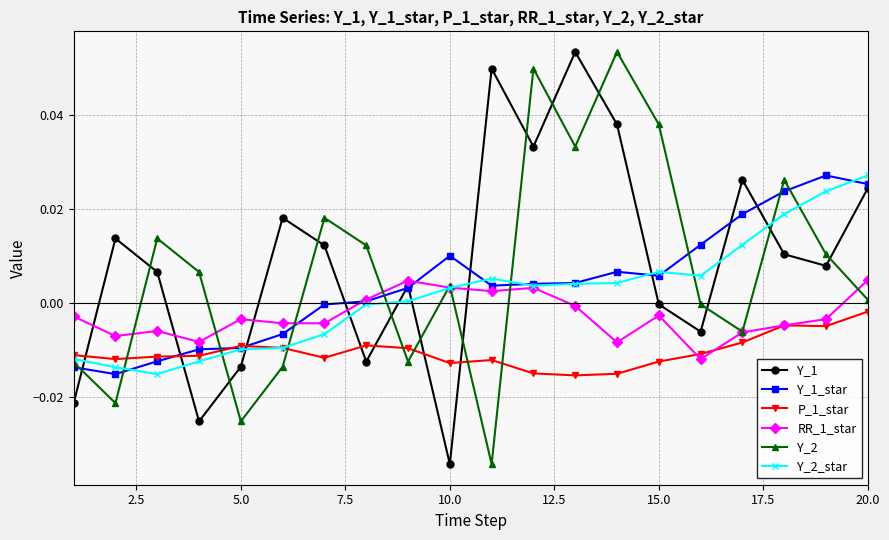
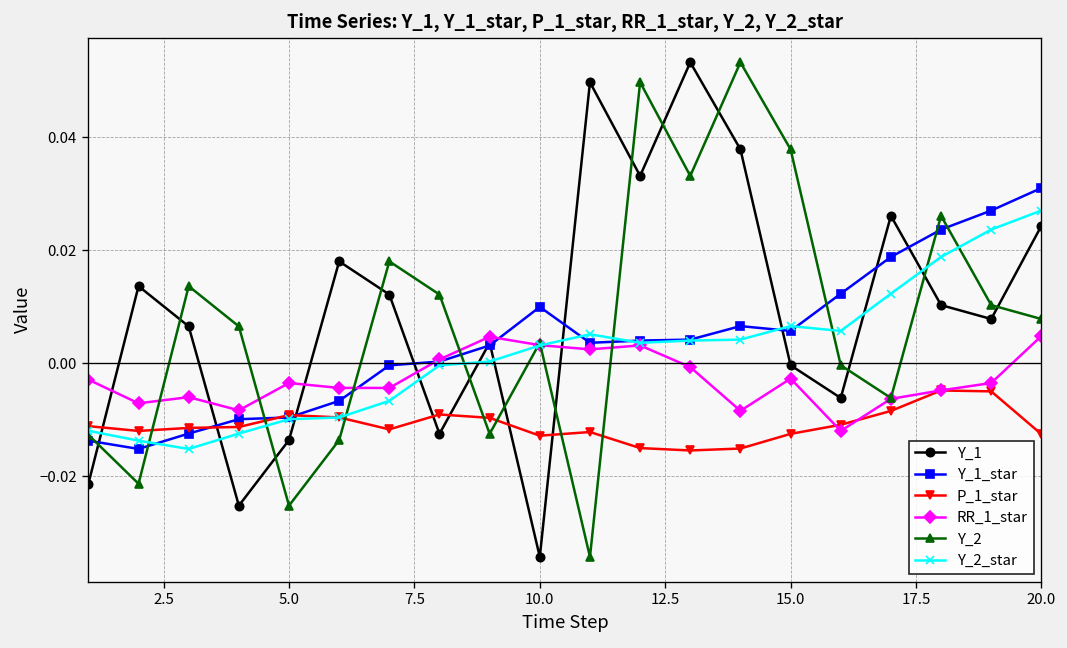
Y_1_star, 20.0: 0.025 -> 0.031
P_1_star, 20.0: -0.002 -> -0.013
Y_2, 20.0: 0.001 -> 0.008
